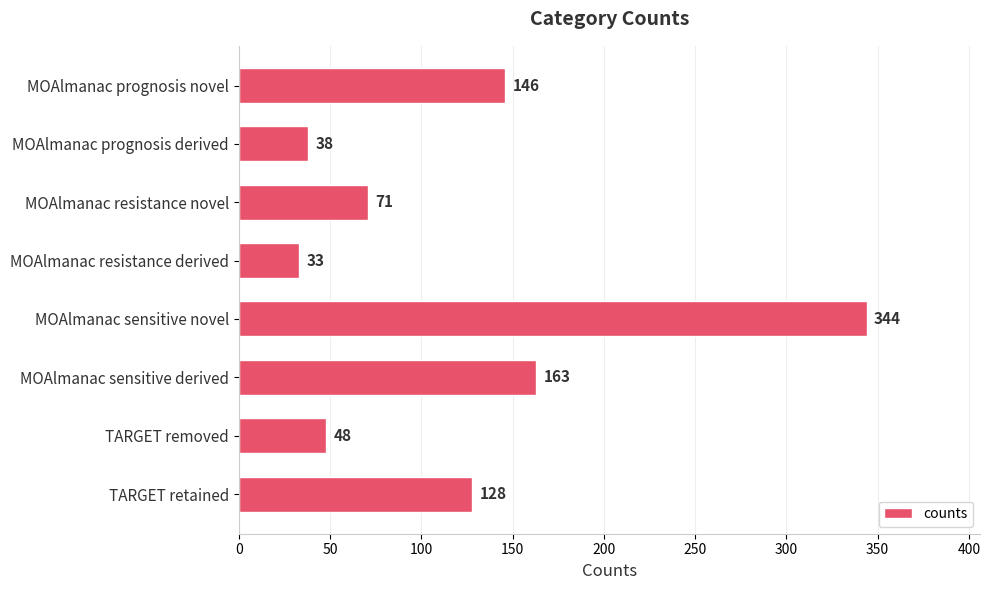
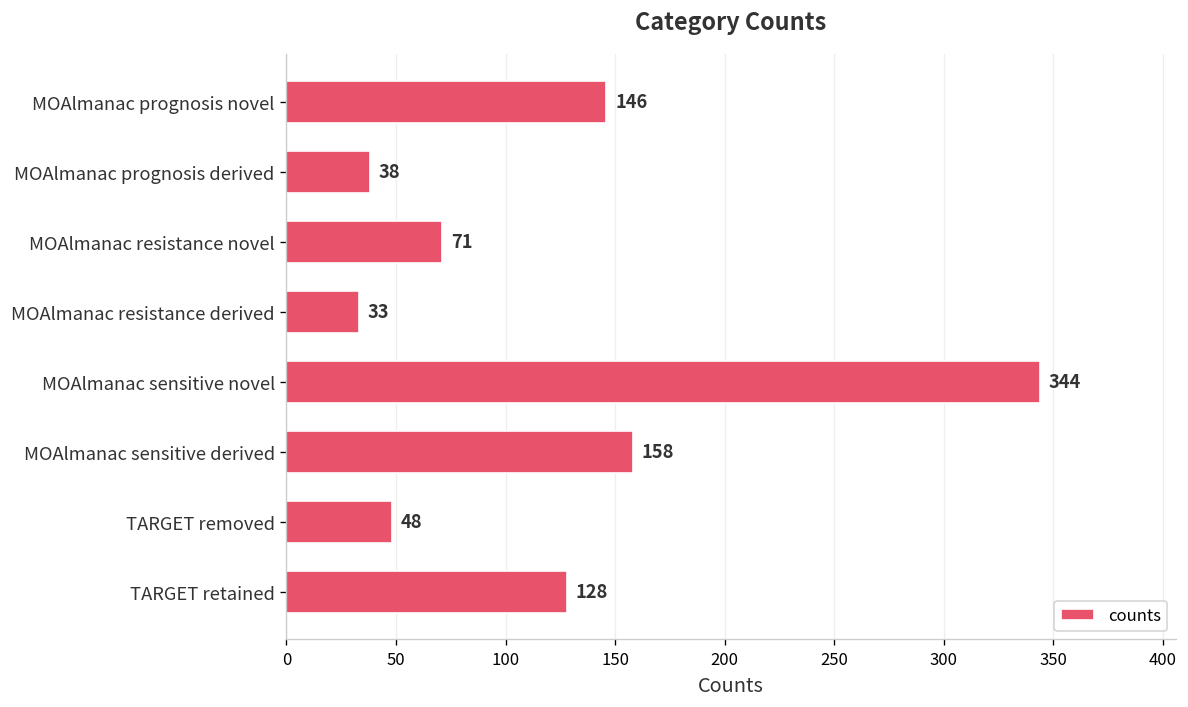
MOAlmanac sensitive derived: 163 -> 158
